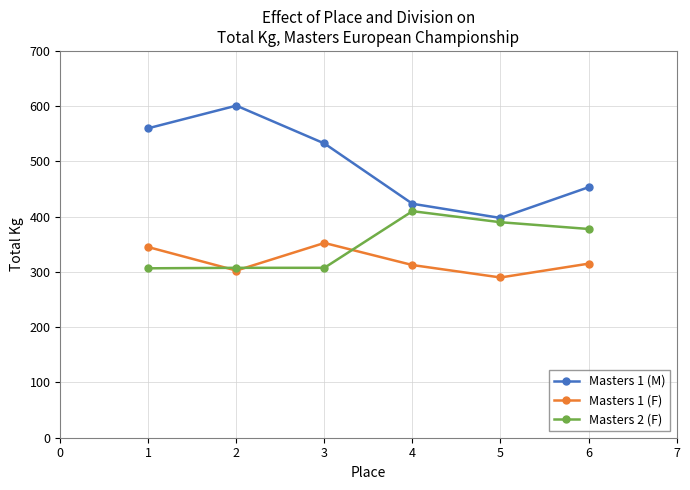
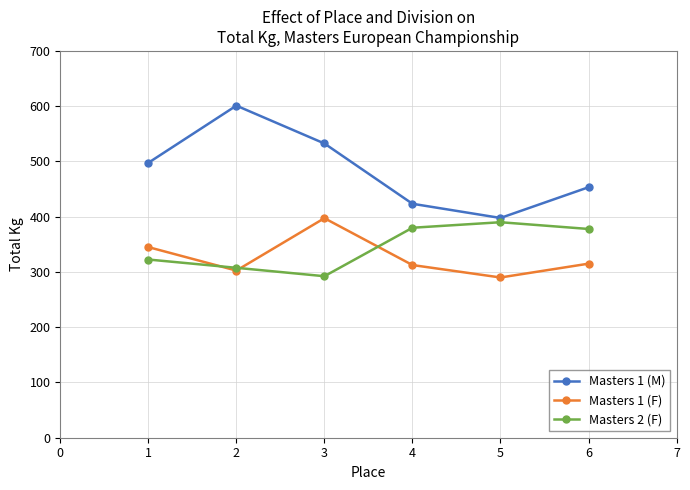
Masters 1 (M), 1: 560 -> 500
Masters 2 (F), 1: 310 -> 320
Masters 1 (F), 3: 350 -> 400
Masters 2 (F), 3: 310 -> 290
Masters 2 (F), 4: 410 -> 380
